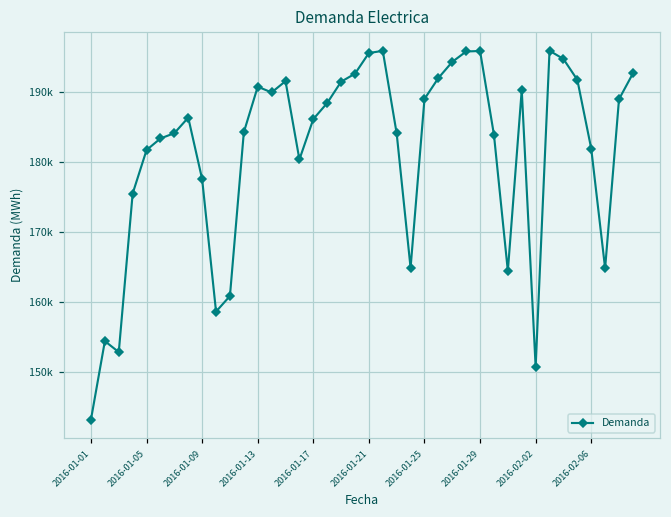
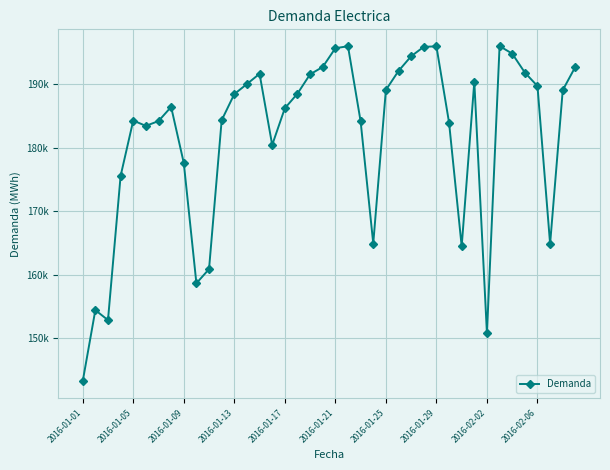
2016-01-05: 182000 -> 184000
2016-01-13: 191000 -> 188000
2016-02-06: 182000 -> 190000
